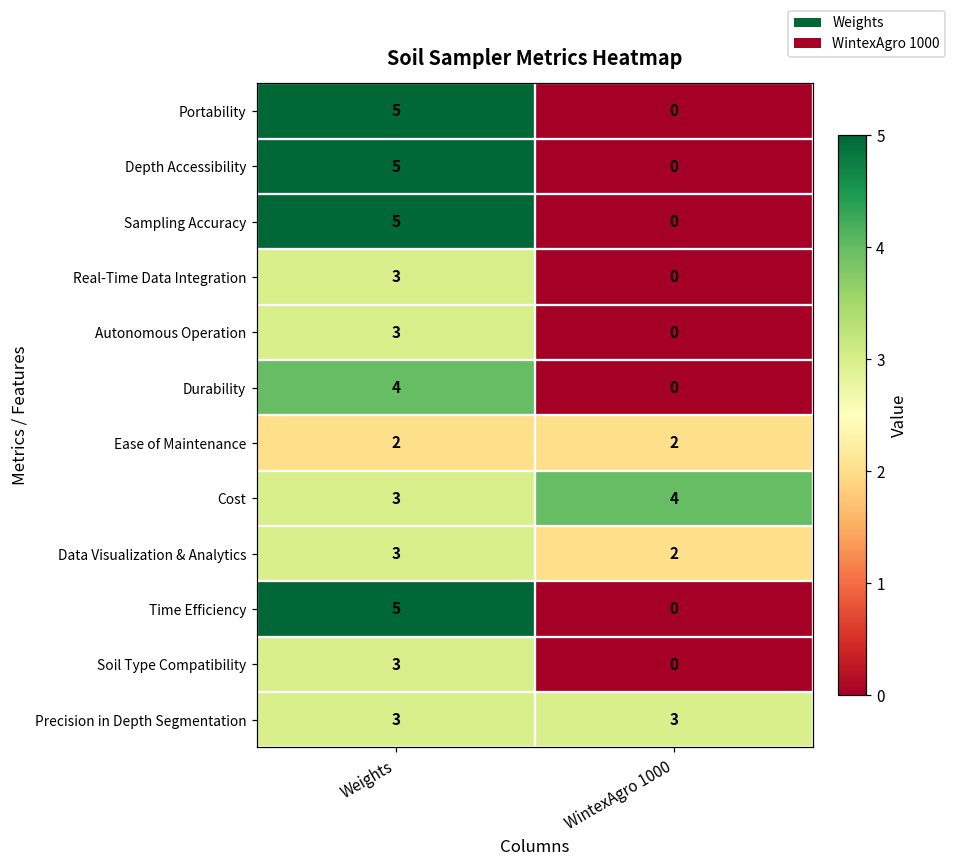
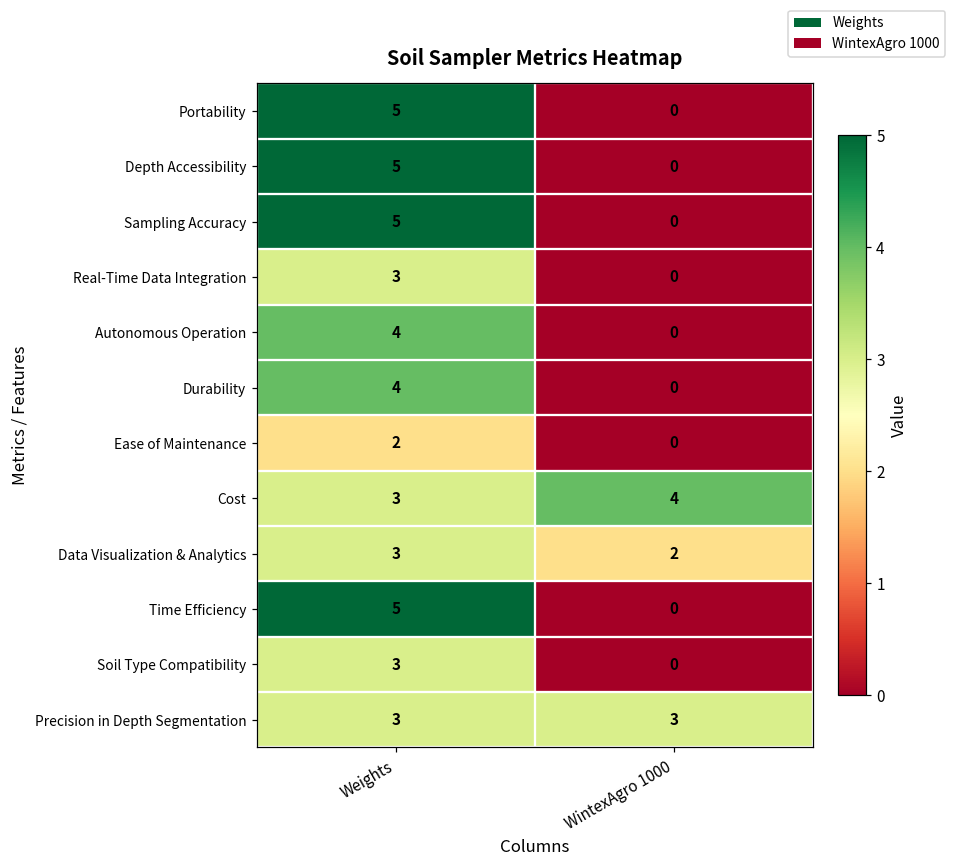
Autonomous Operation, Weights: 3 -> 4
Ease of Maintenance, WintexAgro 1000: 2 -> 0
